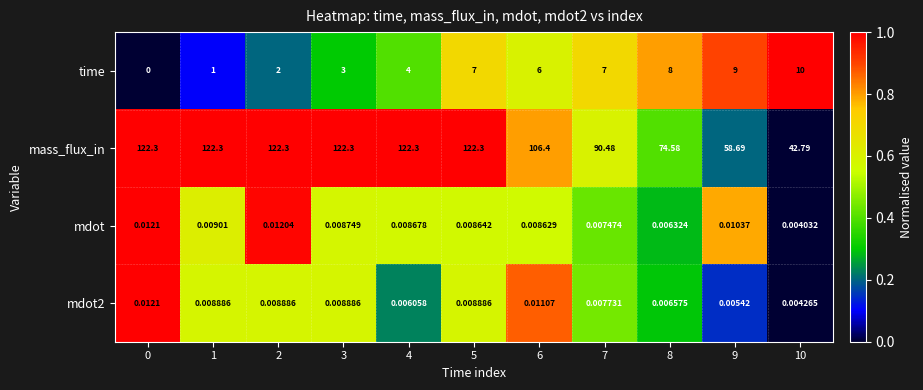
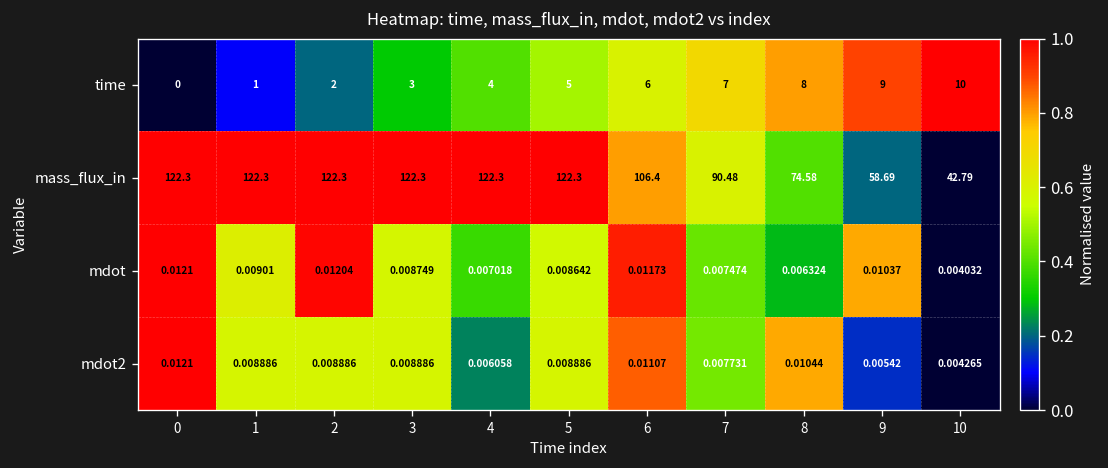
time, 5: 7 -> 5
mdot, 4: 0.008678 -> 0.007018
mdot, 6: 0.008629 -> 0.01173
mdot2, 8: 0.006575 -> 0.01044
